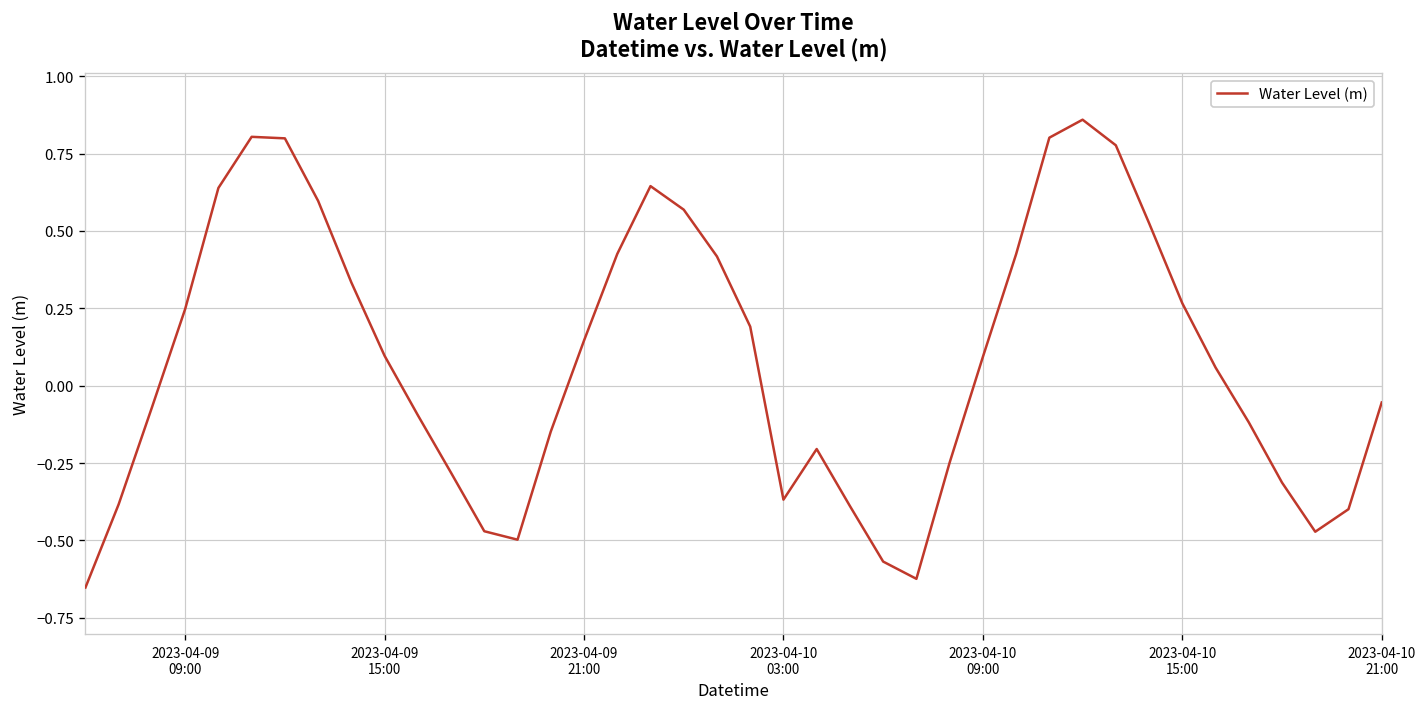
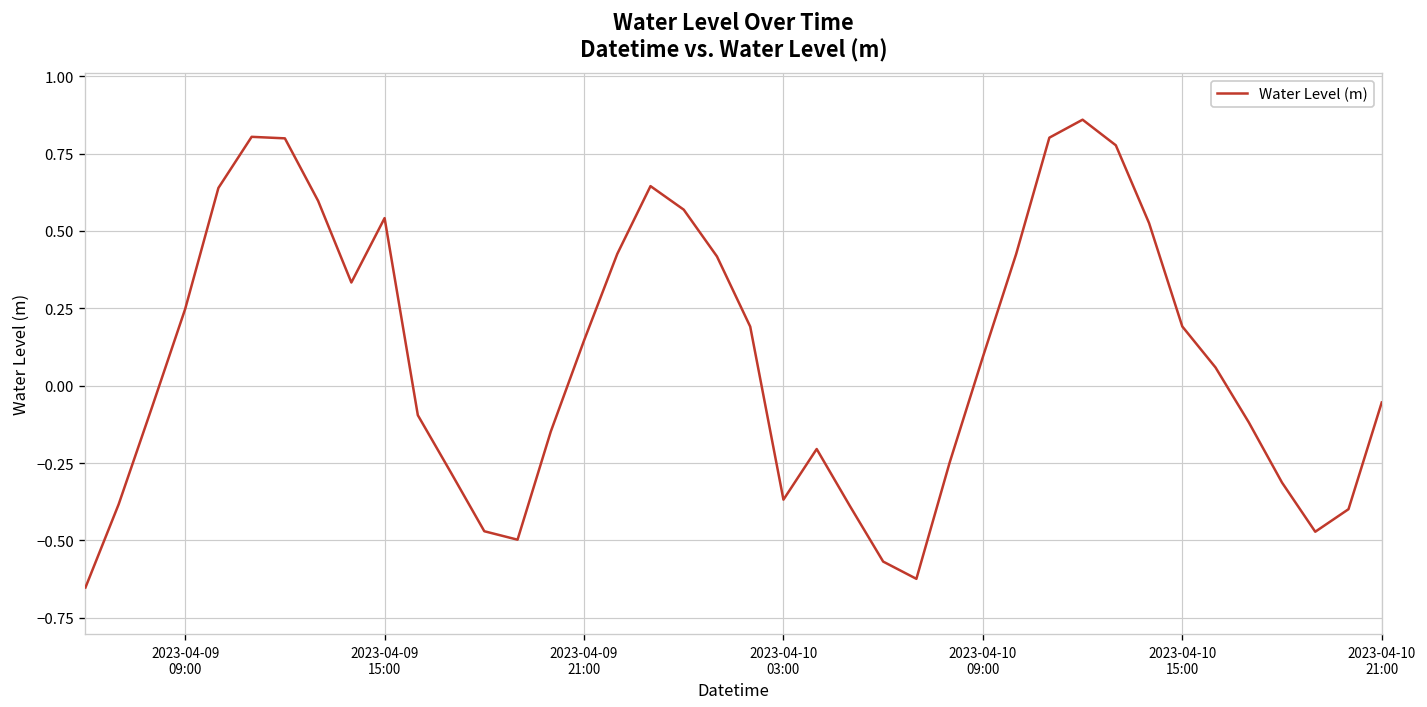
2023-04-09 15:00: 0.10 -> 0.54
2023-04-10 15:00: 0.27 -> 0.19
